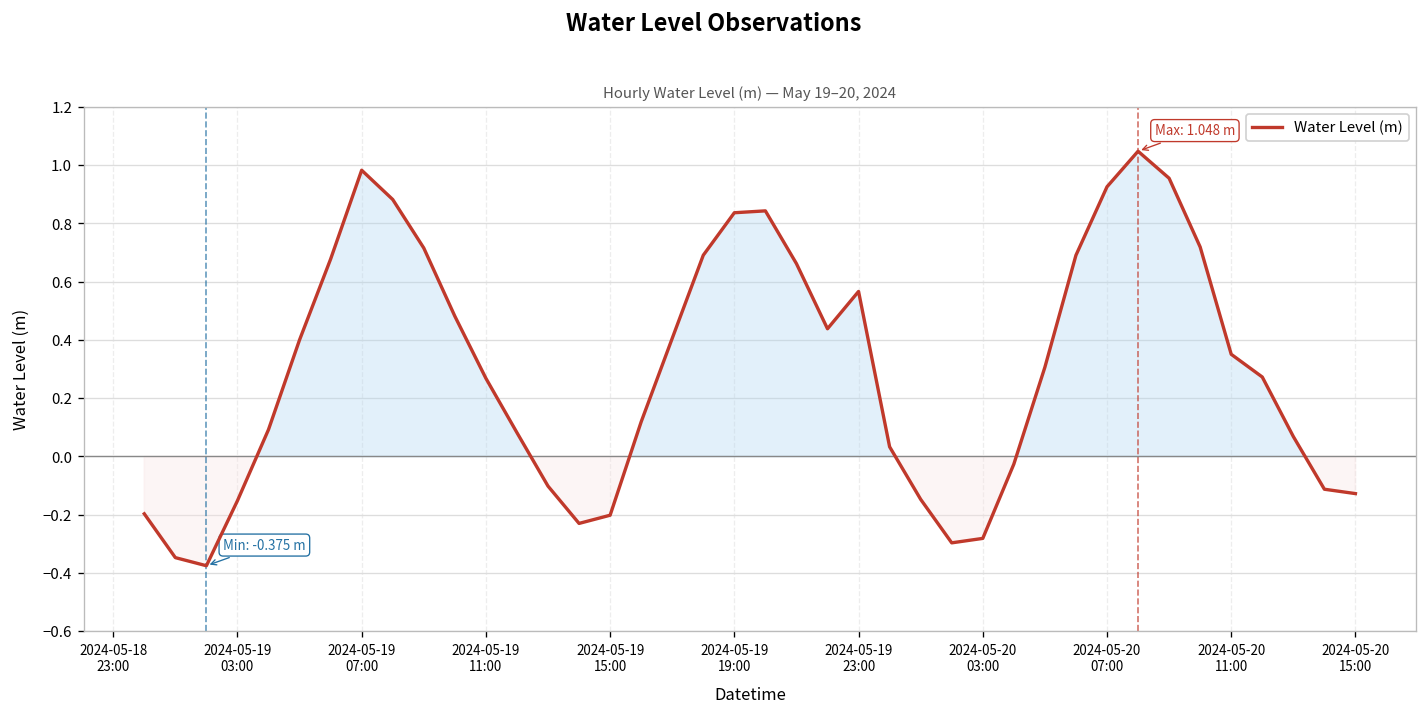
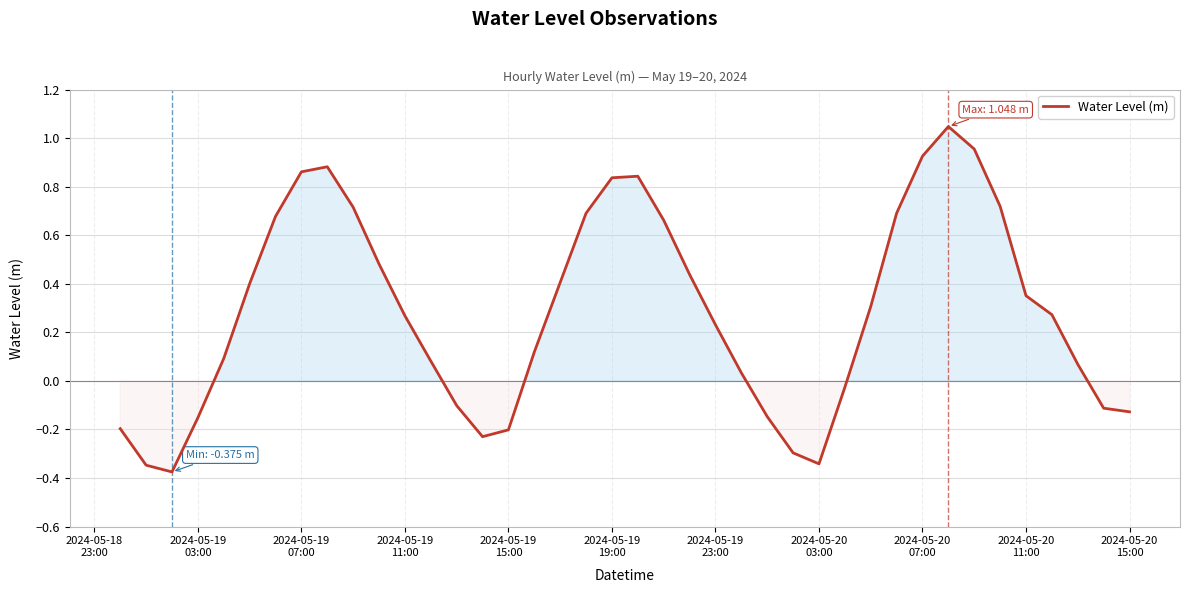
2024-05-19 07:00: 0.98 -> 0.86
2024-05-19 23:00: 0.57 -> 0.23
2024-05-20 03:00: -0.28 -> -0.34
